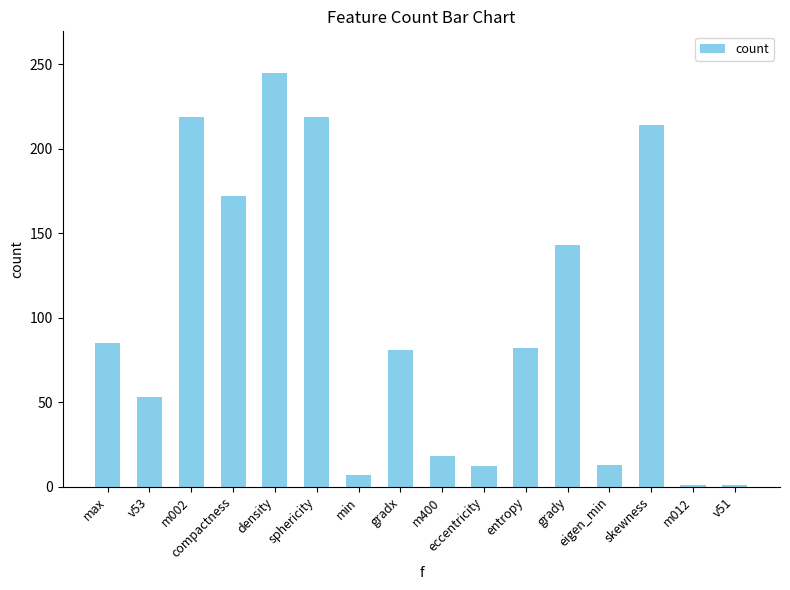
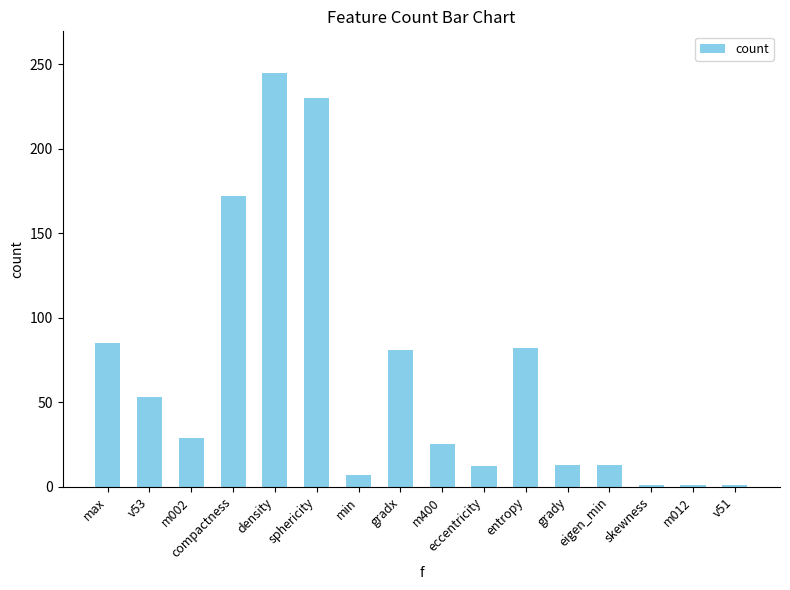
m002: 219 -> 29
sphericity: 219 -> 230
m400: 18 -> 25
grady: 143 -> 13
skewness: 214 -> 1
